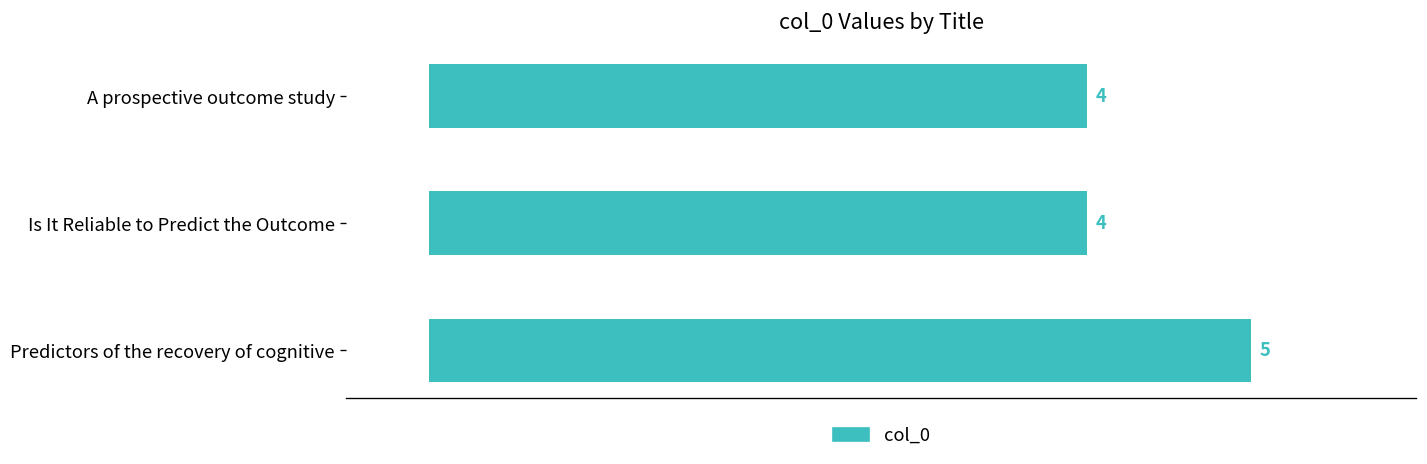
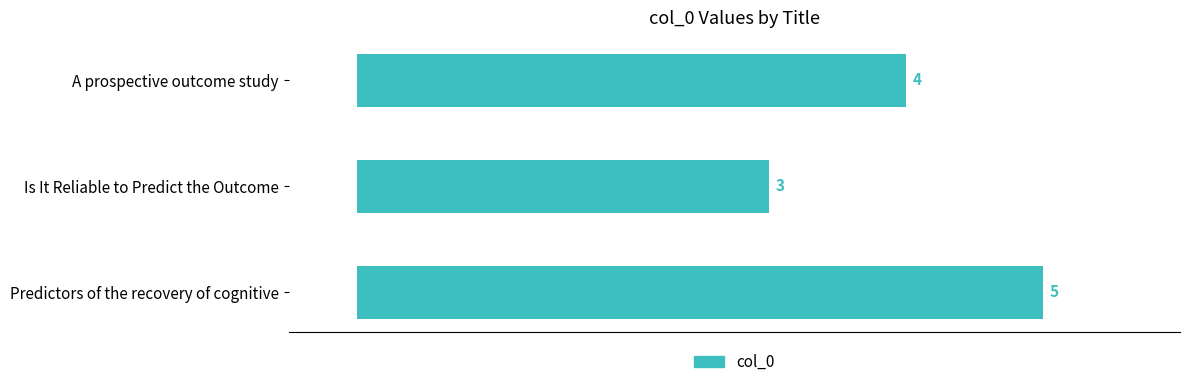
Is It Reliable to Predict the Outcome: 4 -> 3
